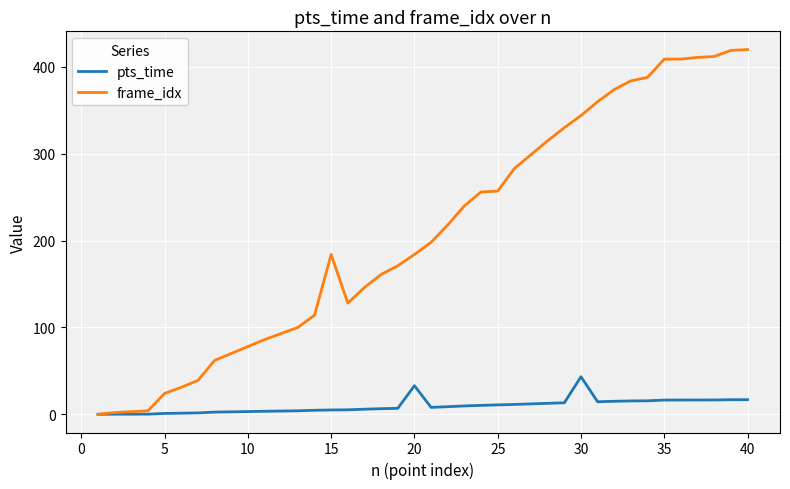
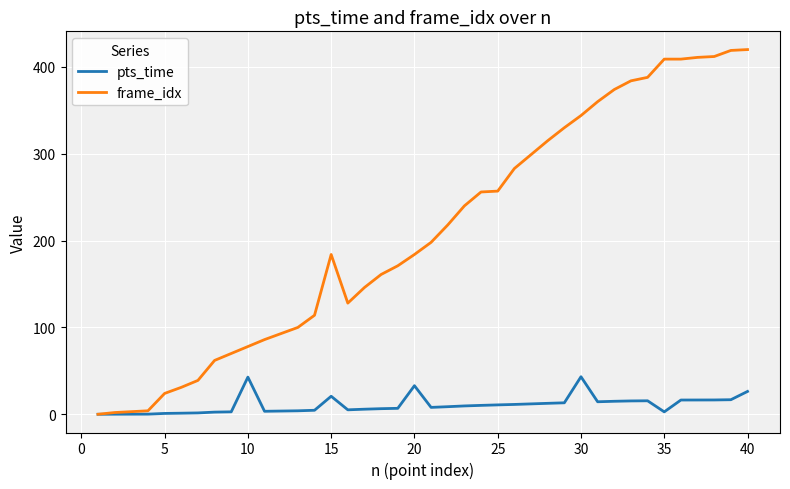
pts_time, 10: 0 -> 40
pts_time, 15: 0 -> 20
pts_time, 35: 20 -> 0
pts_time, 40: 20 -> 30
